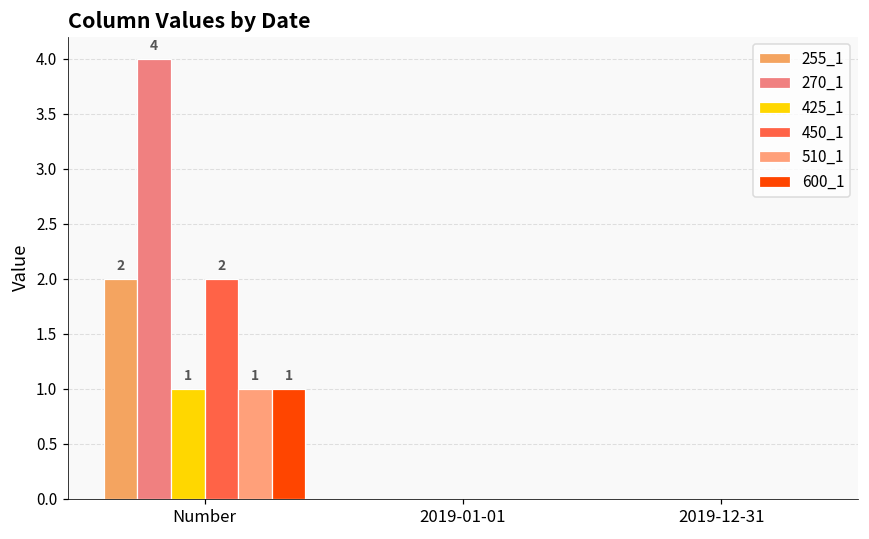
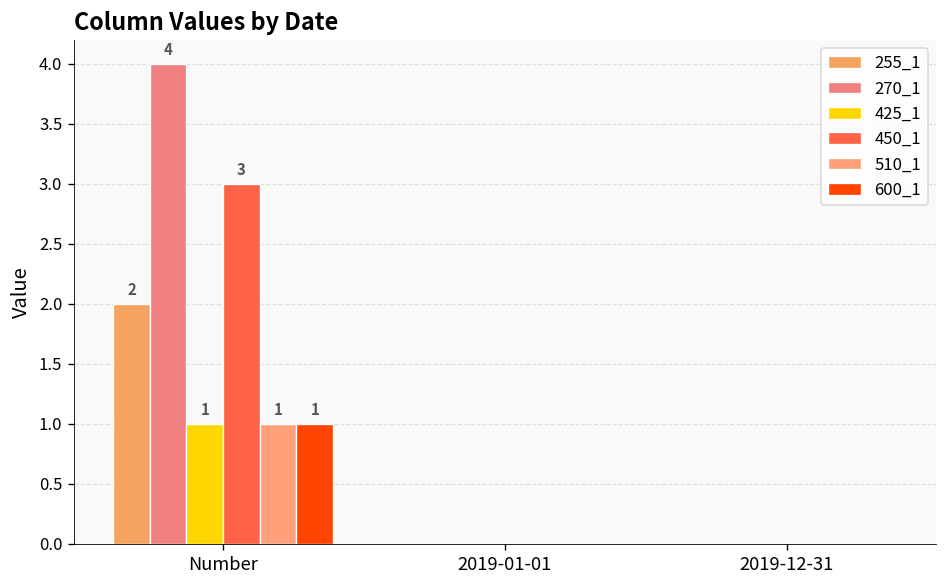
450_1, Number: 2 -> 3
